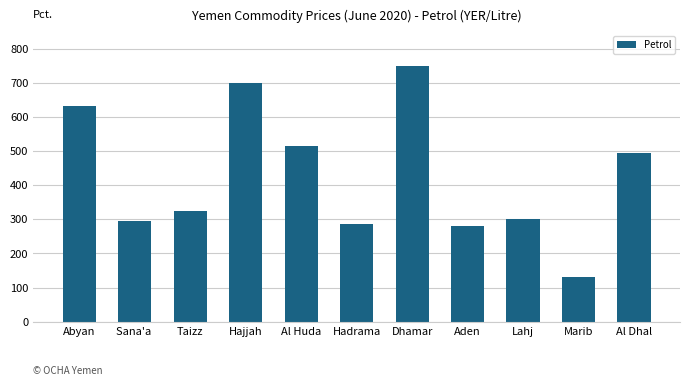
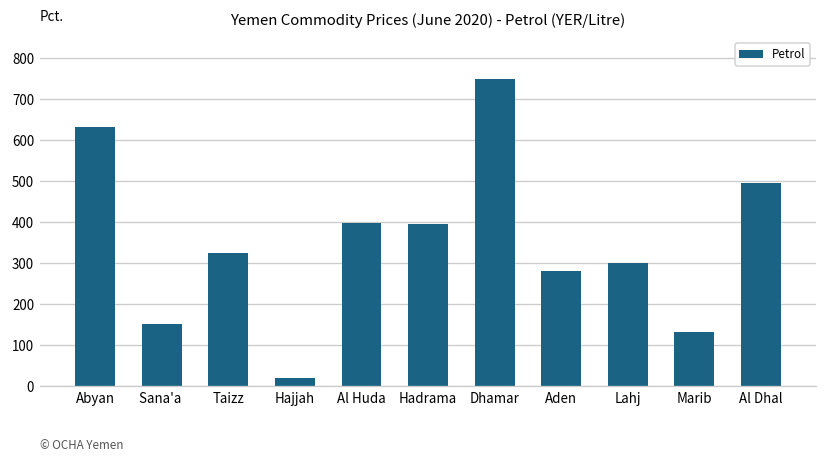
Sana'a: 300 -> 150
Hajjah: 700 -> 20
Al Huda: 520 -> 400
Hadrama: 290 -> 400
